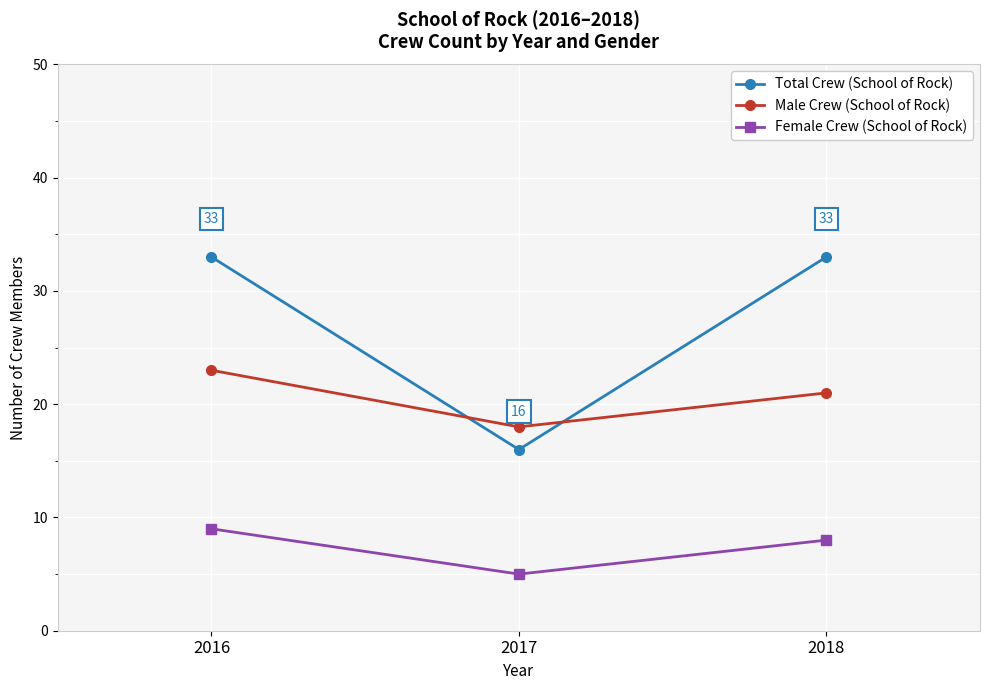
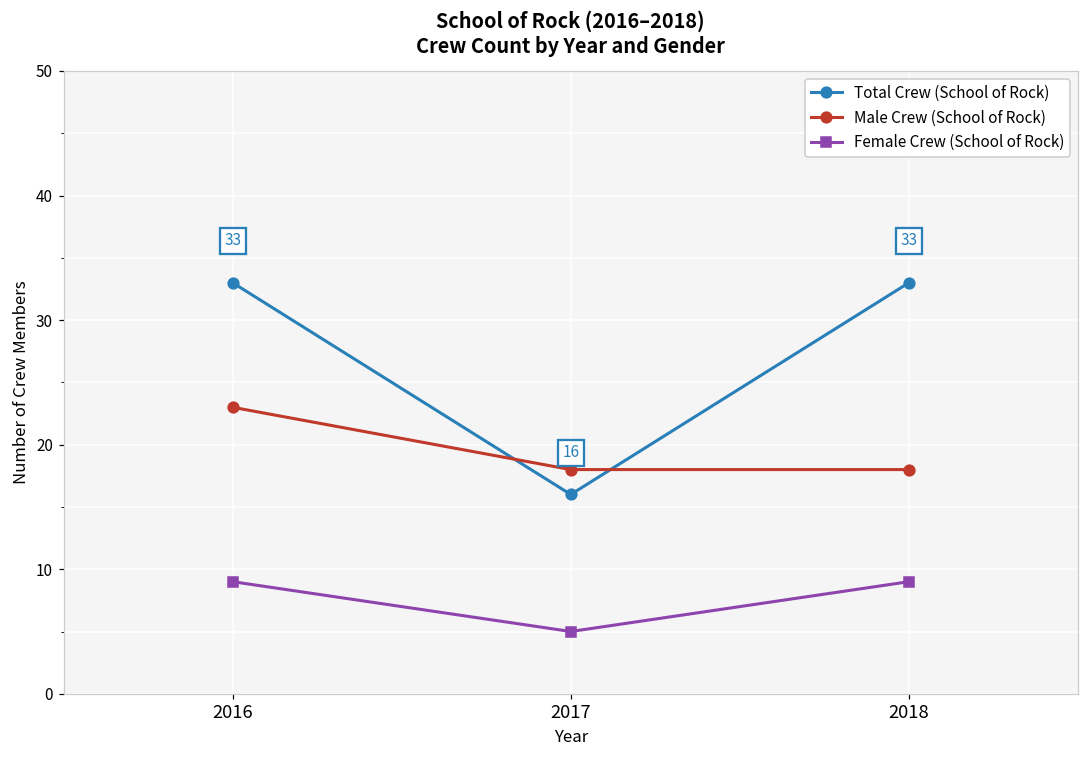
Male Crew (School of Rock), 2018: 21 -> 18
Female Crew (School of Rock), 2018: 8 -> 9
